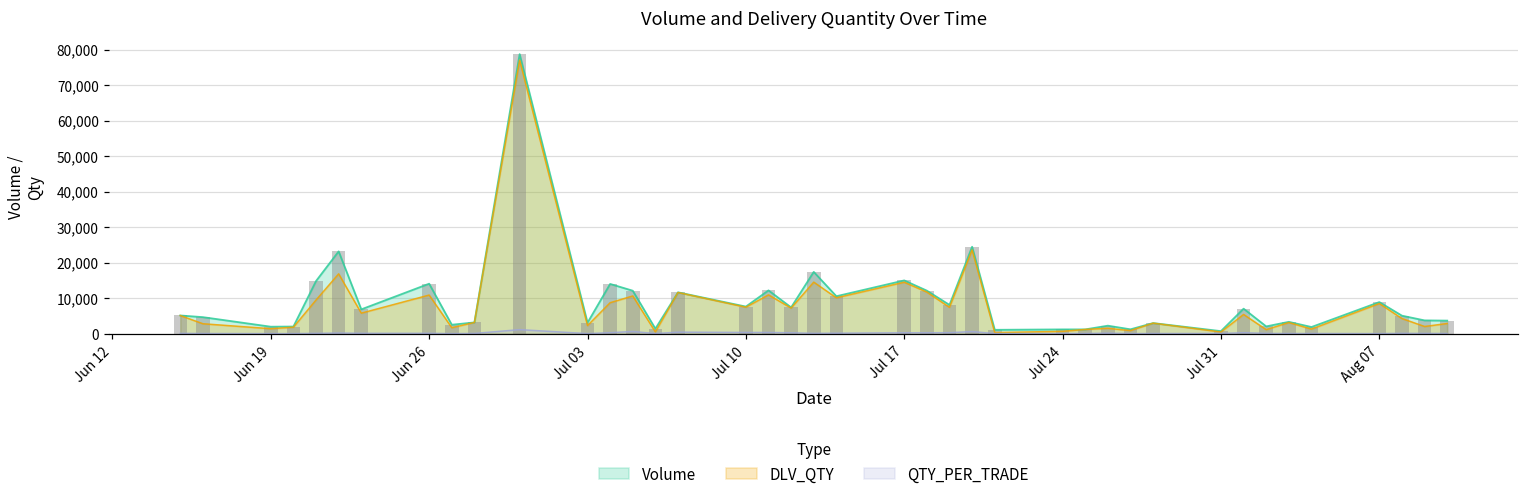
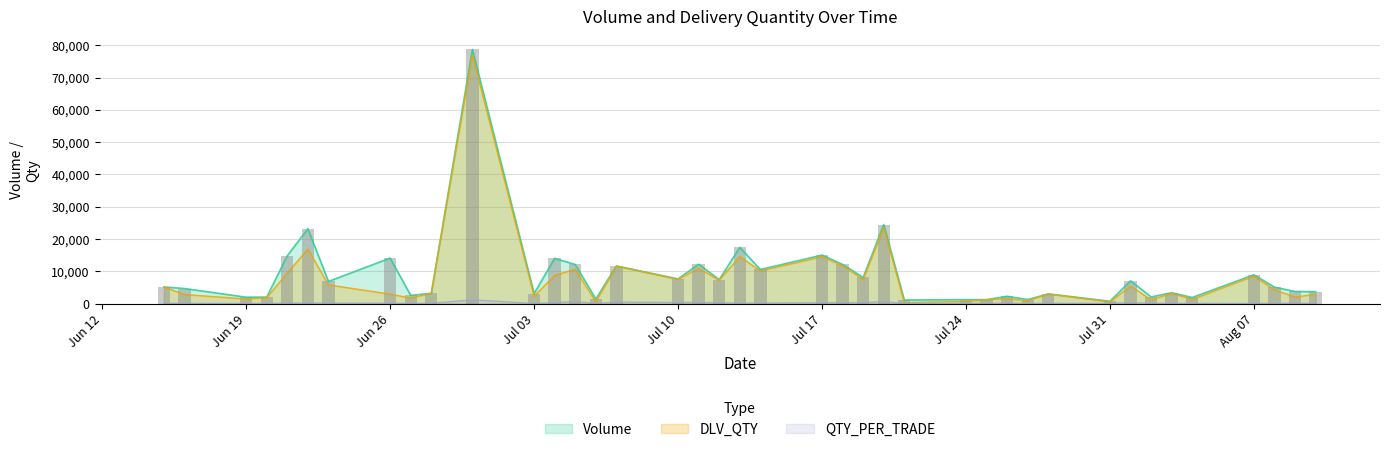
DLV_QTY, Jun 26: 11,000 -> 3,000
